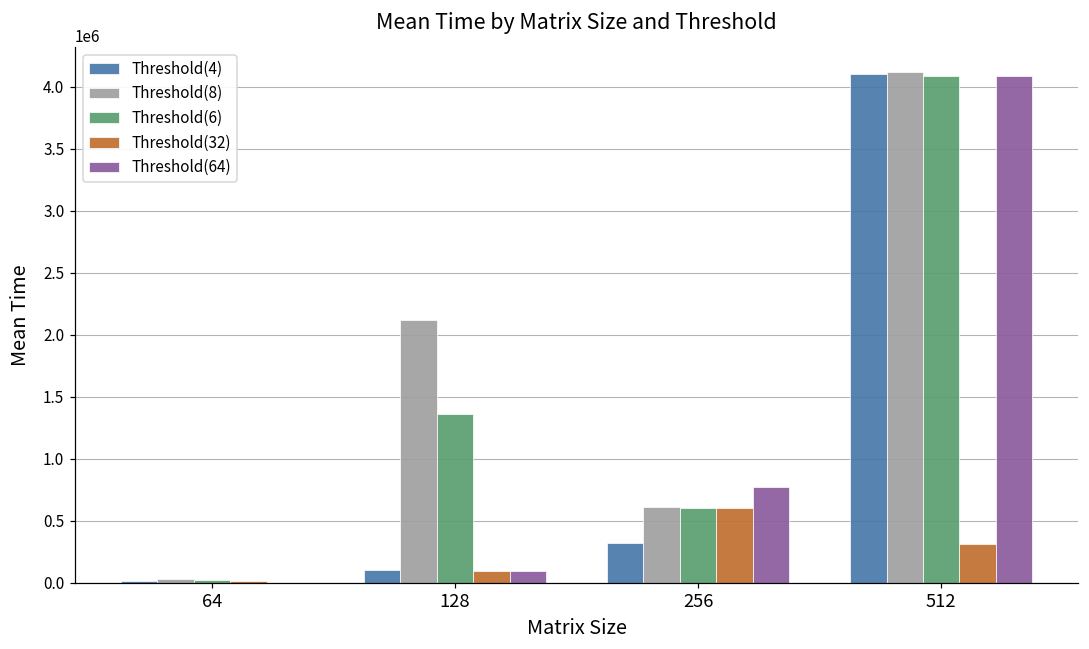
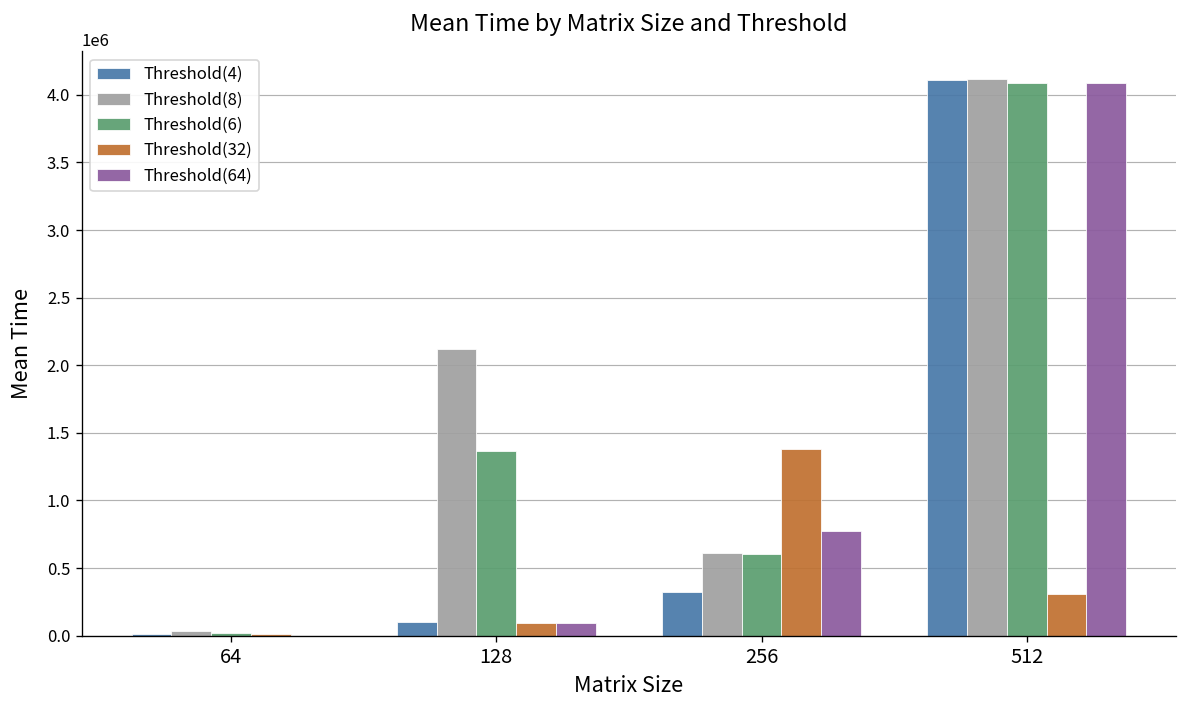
Threshold(32), 256: 610000 -> 1380000
